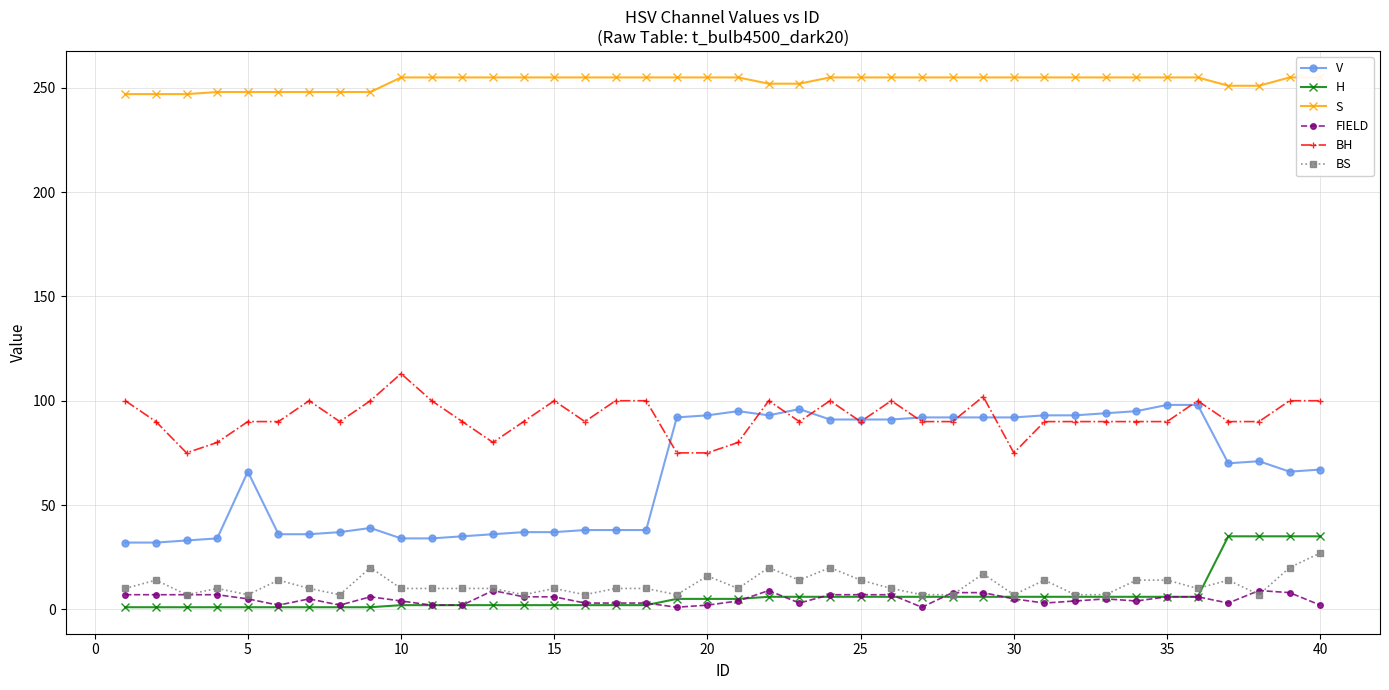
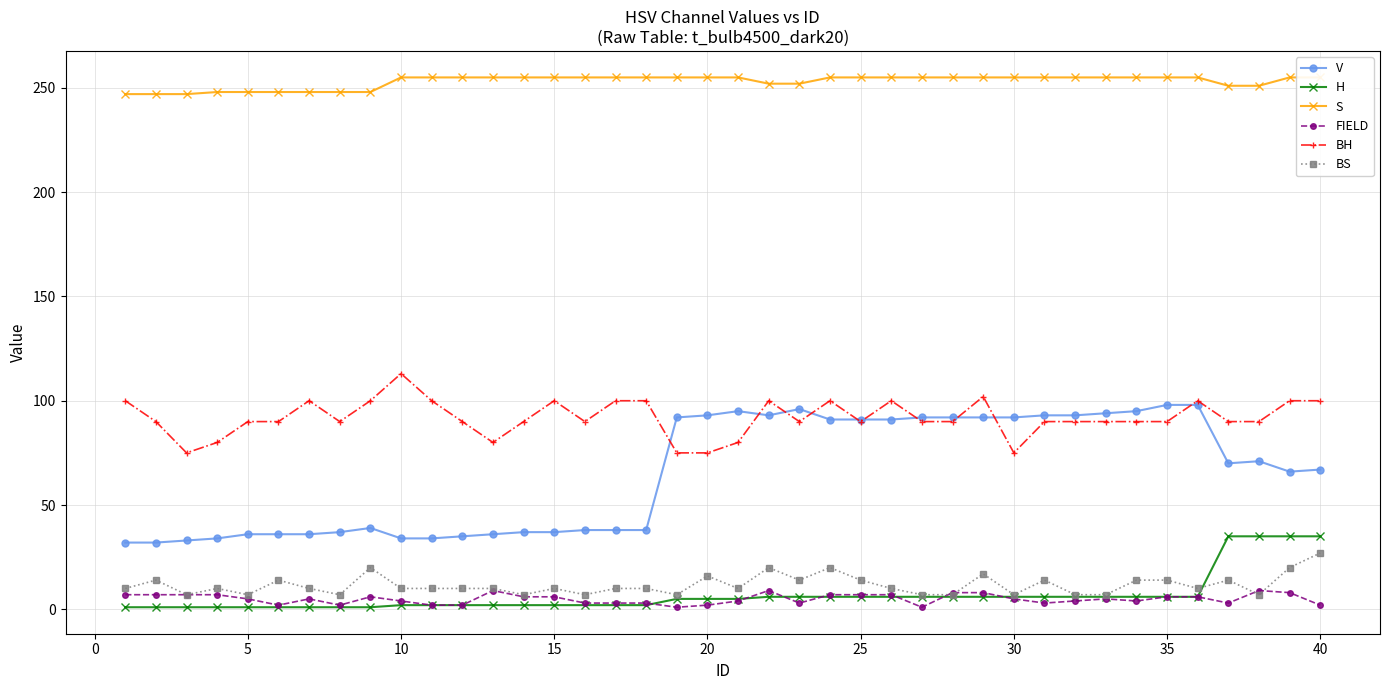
V, 5: 66 -> 36
